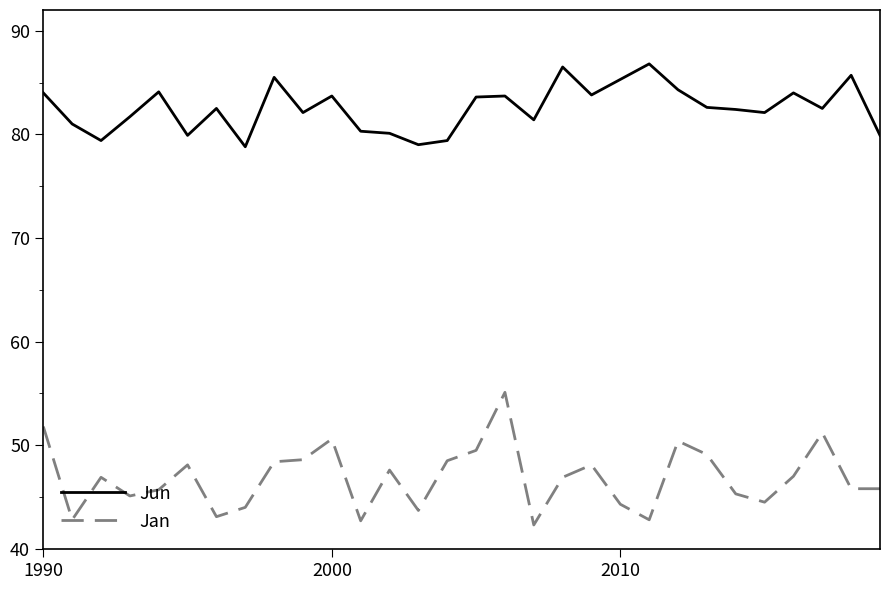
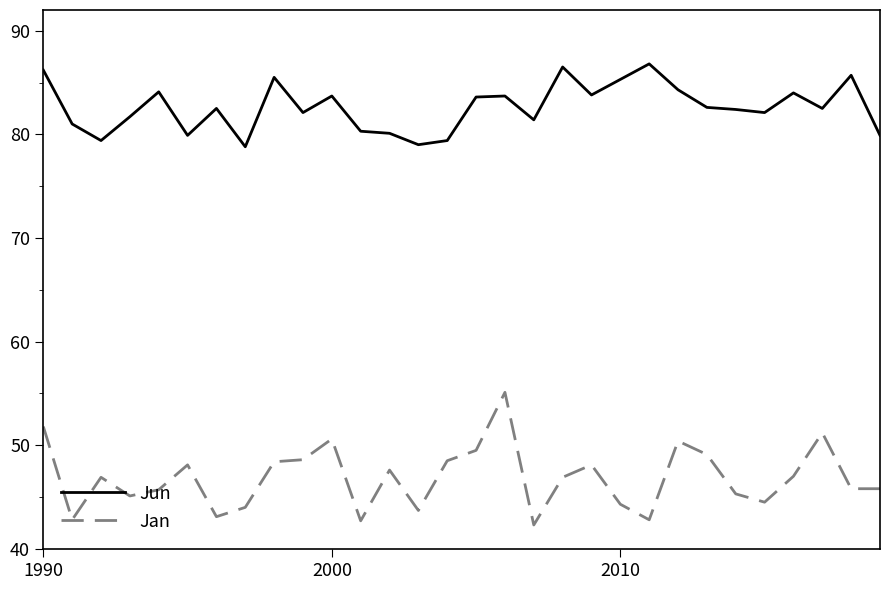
Jun, 1990: 84.0 -> 86.2
